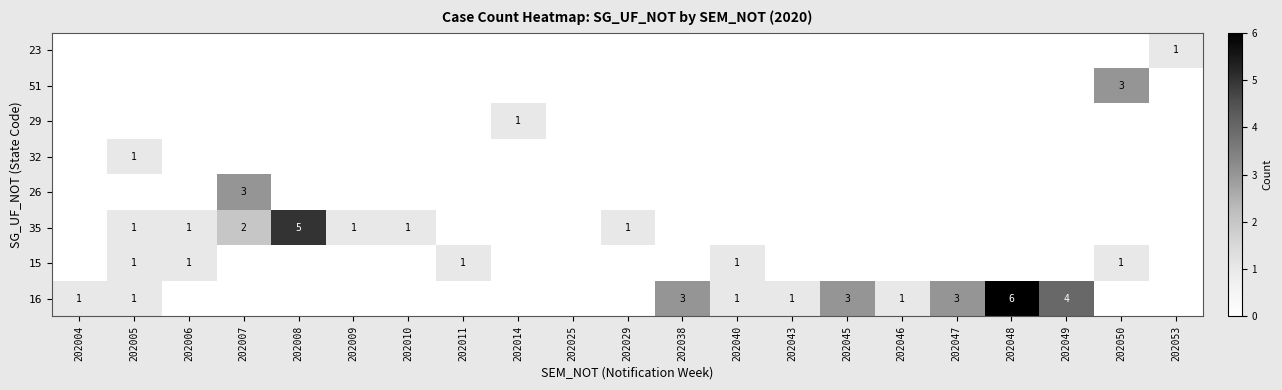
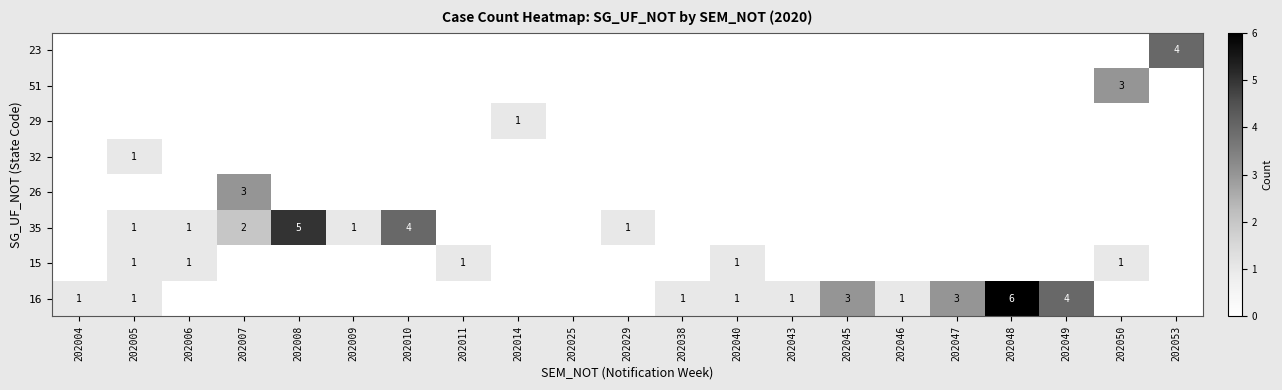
23, 202053: 1 -> 4
35, 202010: 1 -> 4
16, 202038: 3 -> 1
